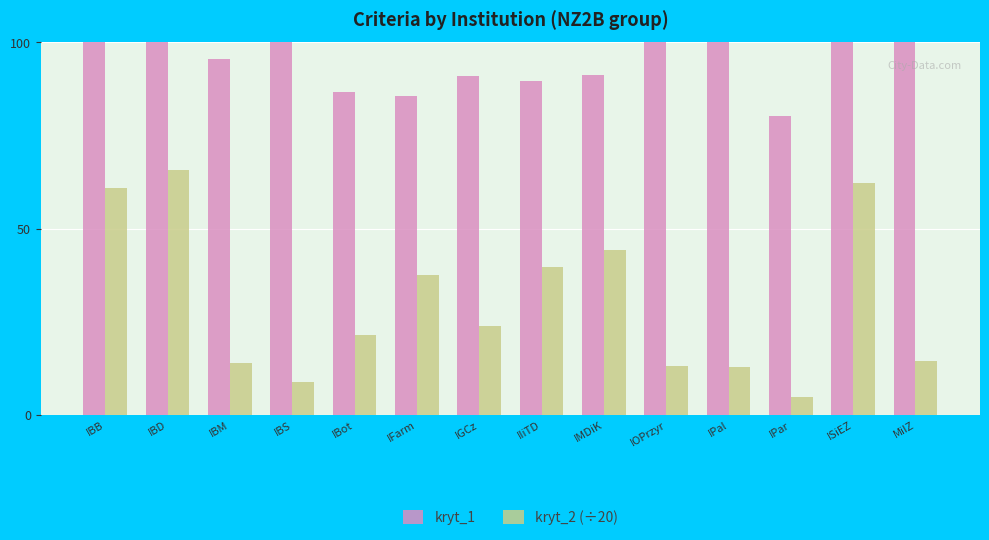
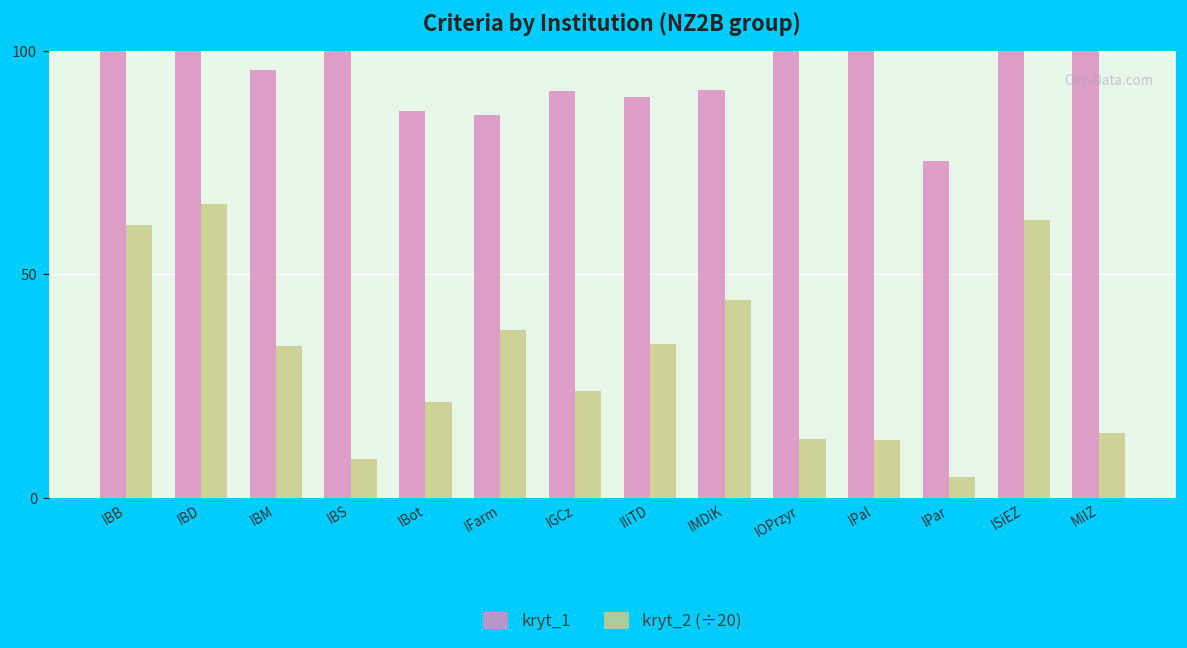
kryt_2 (÷20), IBM: 14 -> 34
kryt_2 (÷20), IIiTD: 40 -> 34
kryt_1, IPar: 80 -> 75
